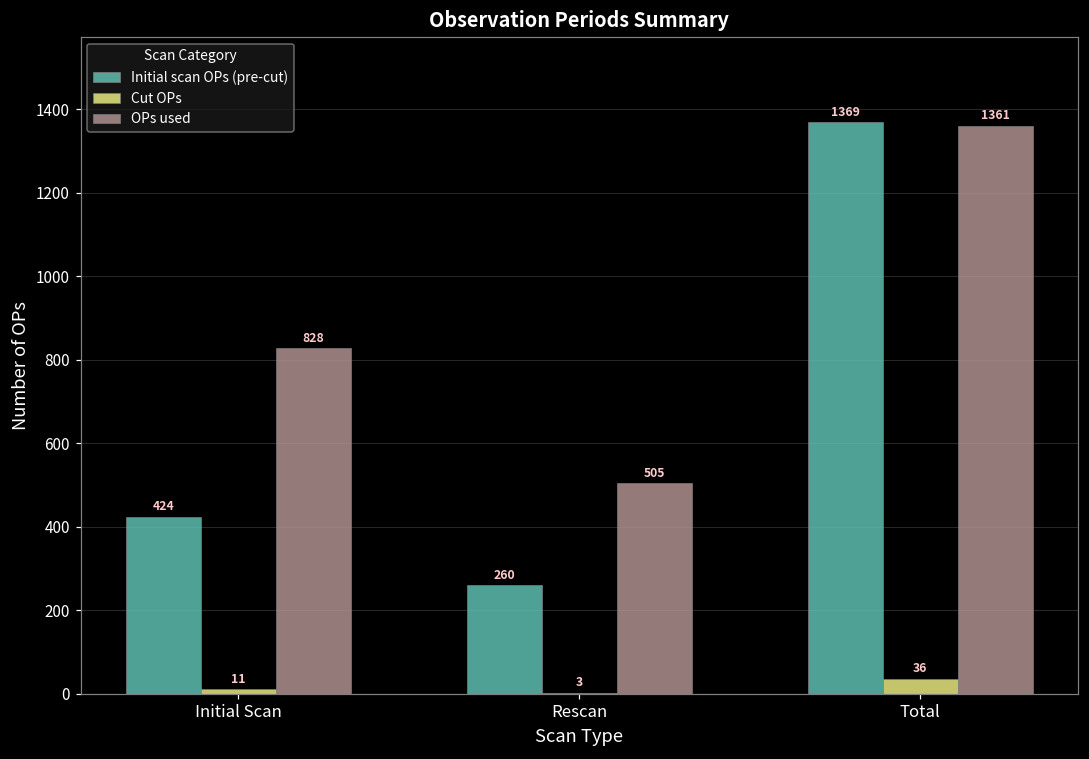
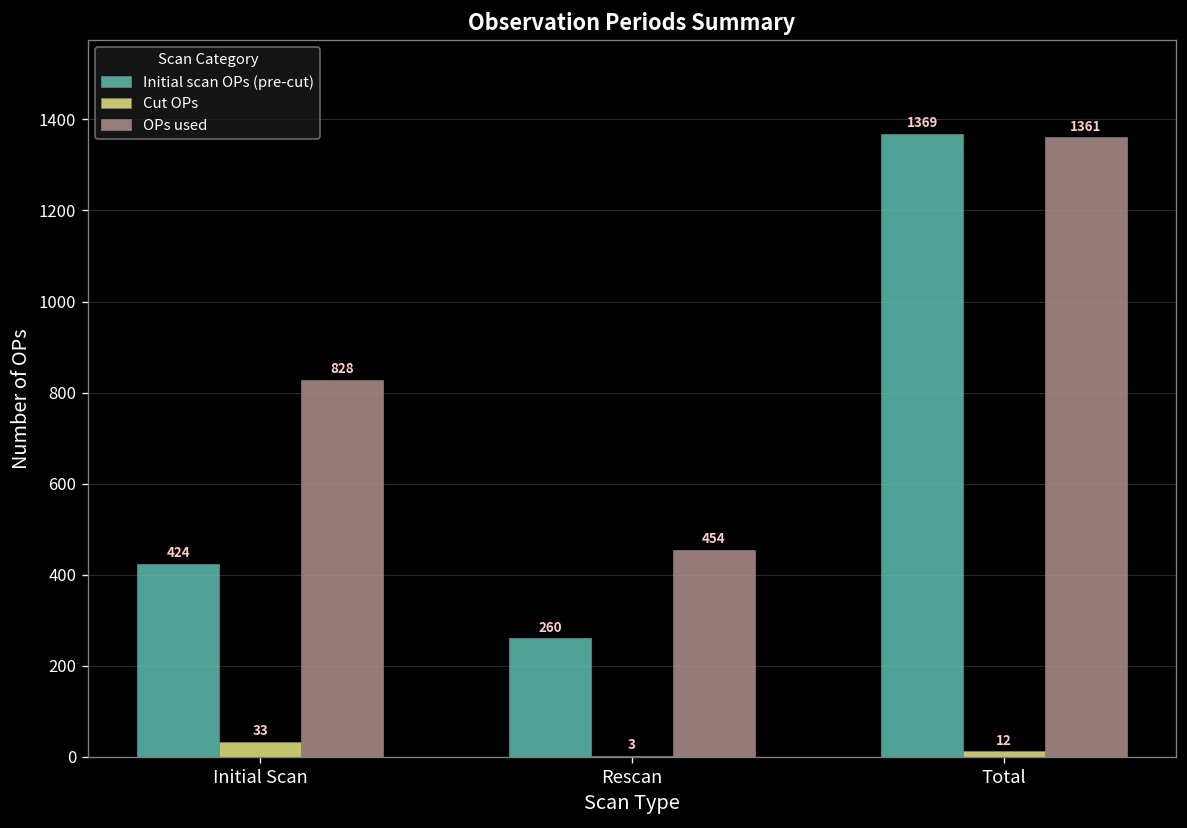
Cut OPs, Initial Scan: 11 -> 33
OPs used, Rescan: 505 -> 454
Cut OPs, Total: 36 -> 12
